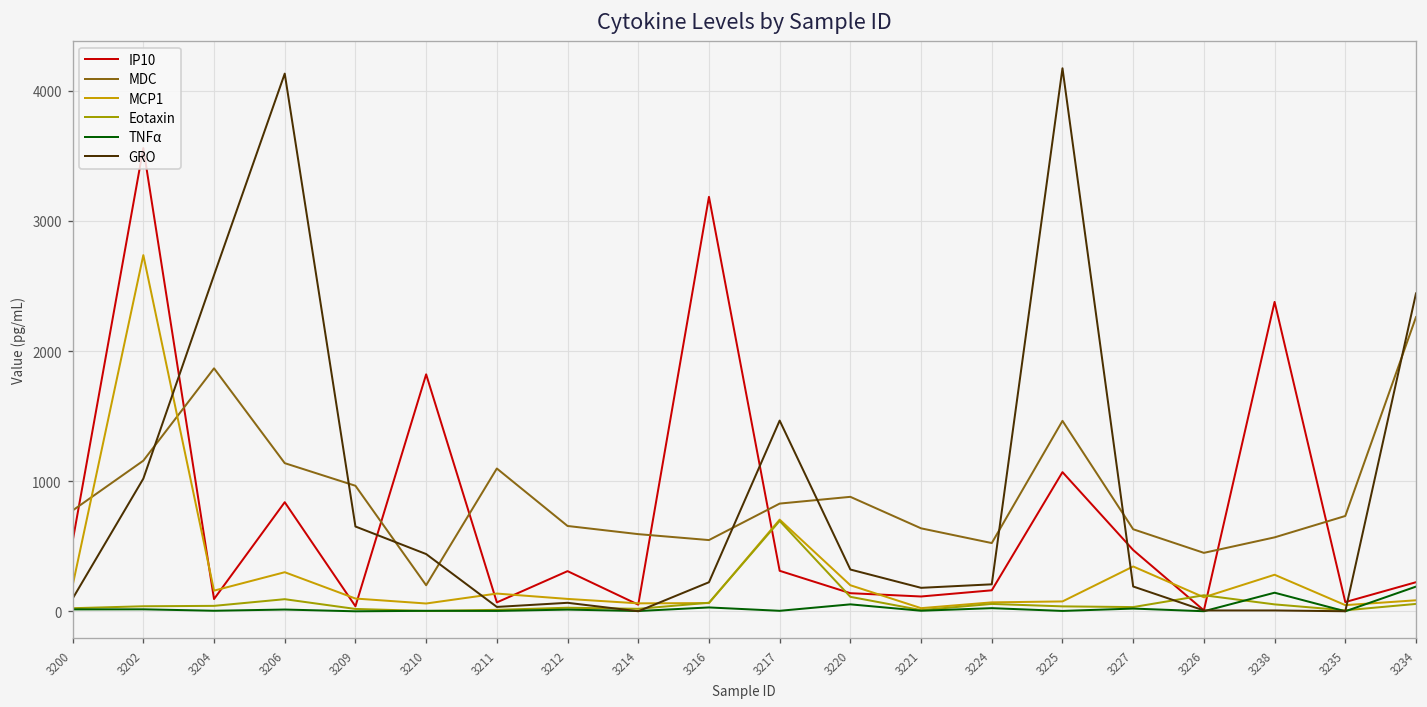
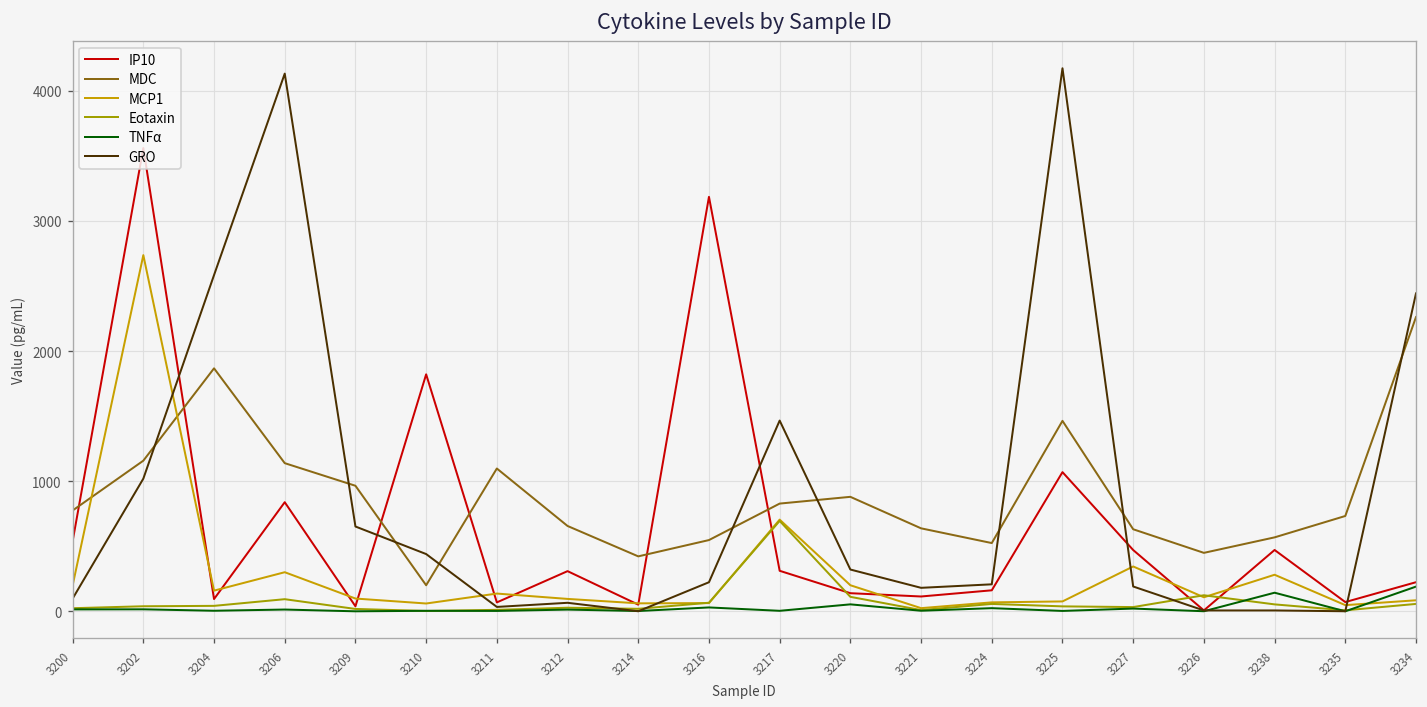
MDC, 3214: 590 -> 420
IP10, 3238: 2380 -> 470
